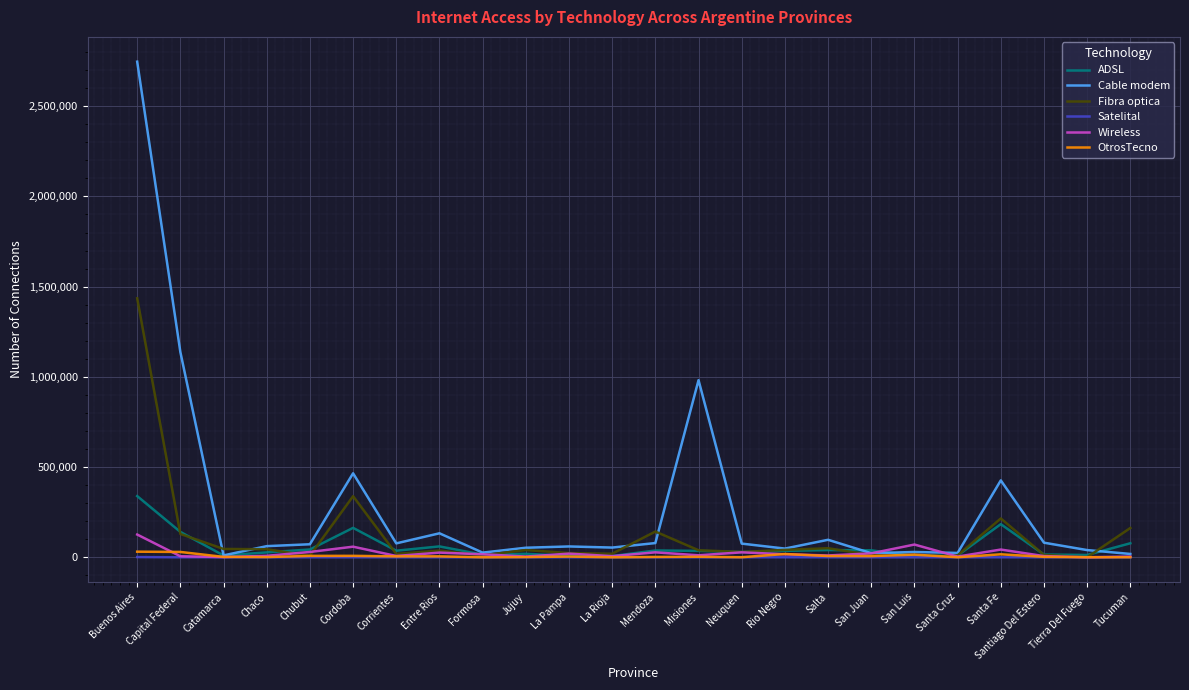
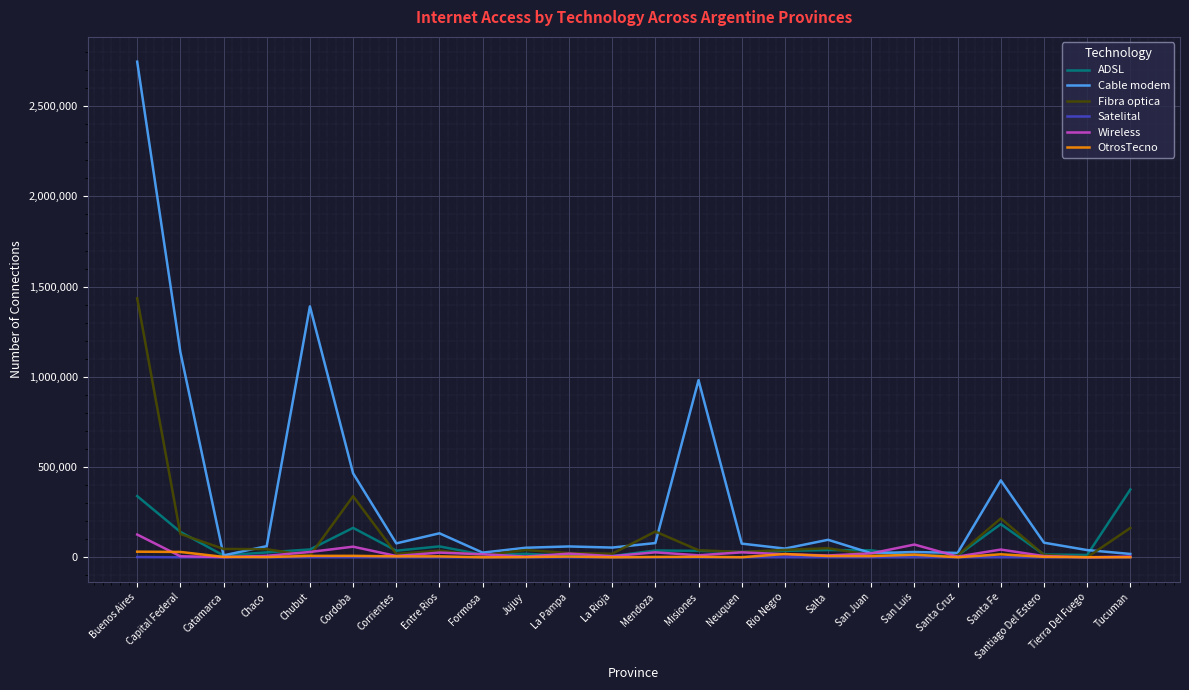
Cable modem, Chubut: 70,000 -> 1,390,000
ADSL, Tucuman: 80,000 -> 380,000
